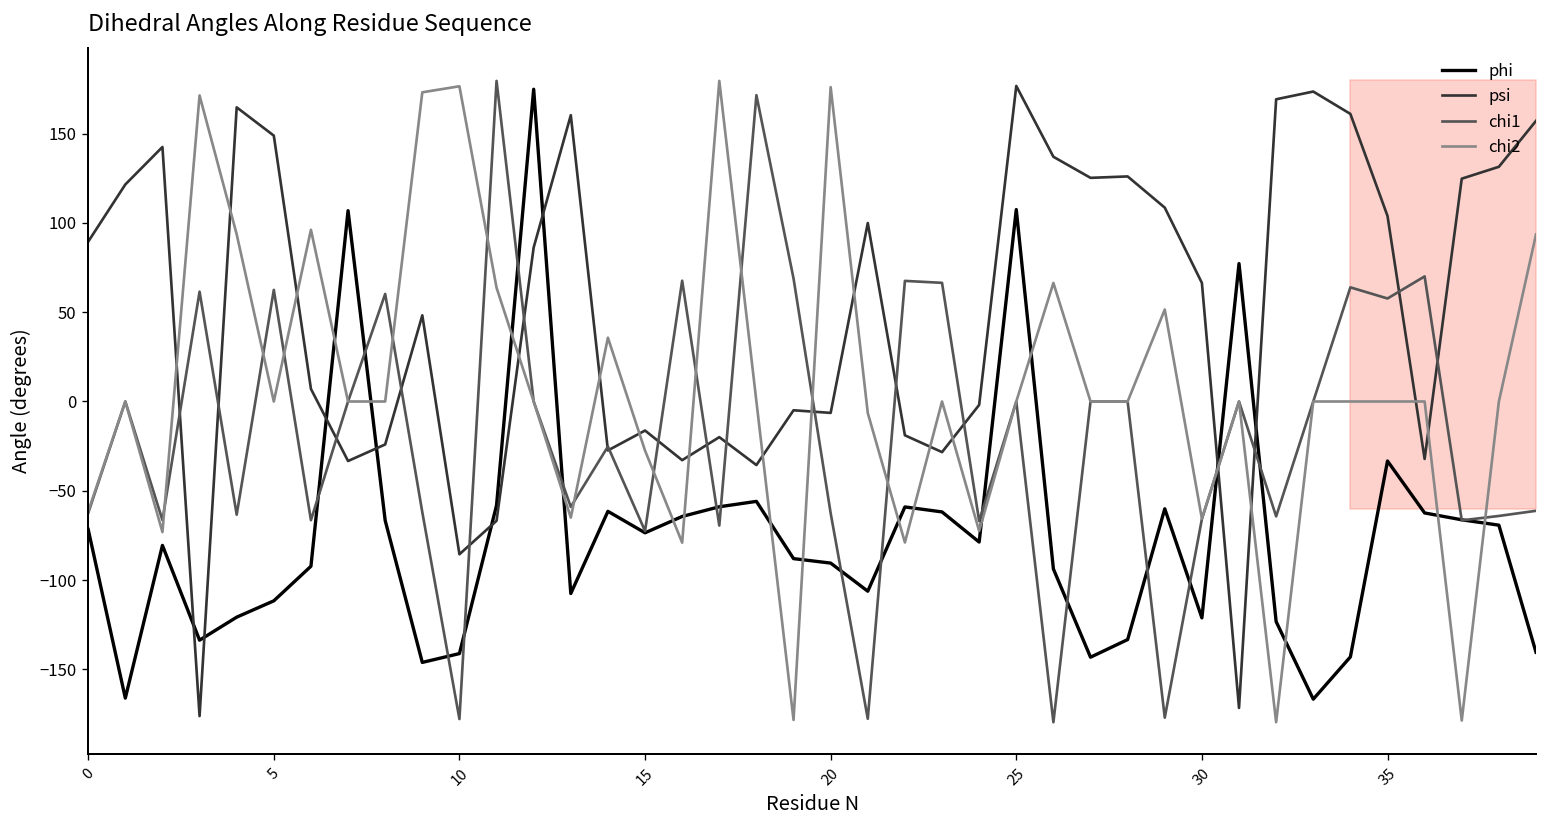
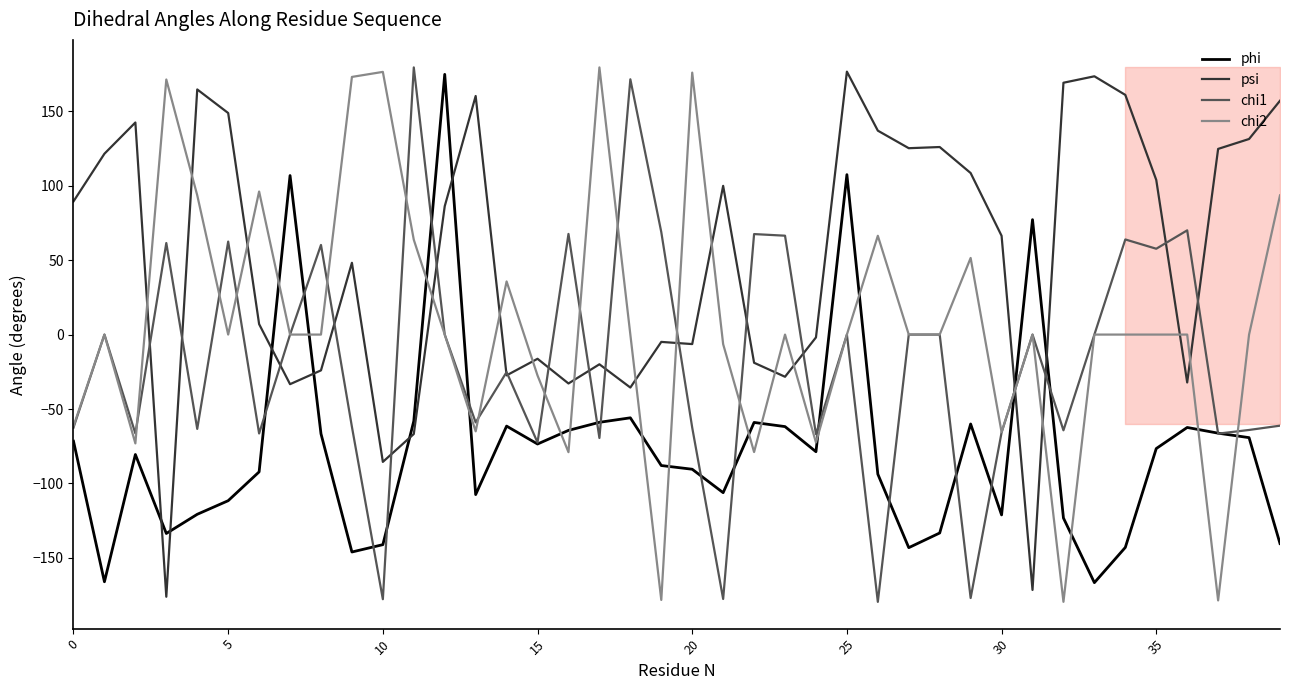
phi, 35: -33 -> -77
